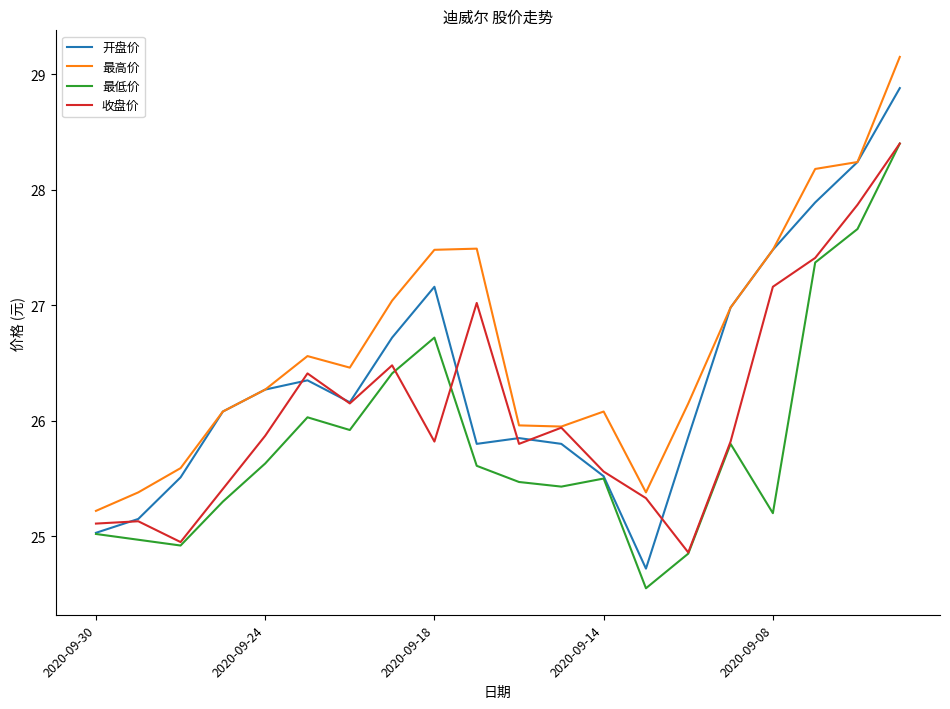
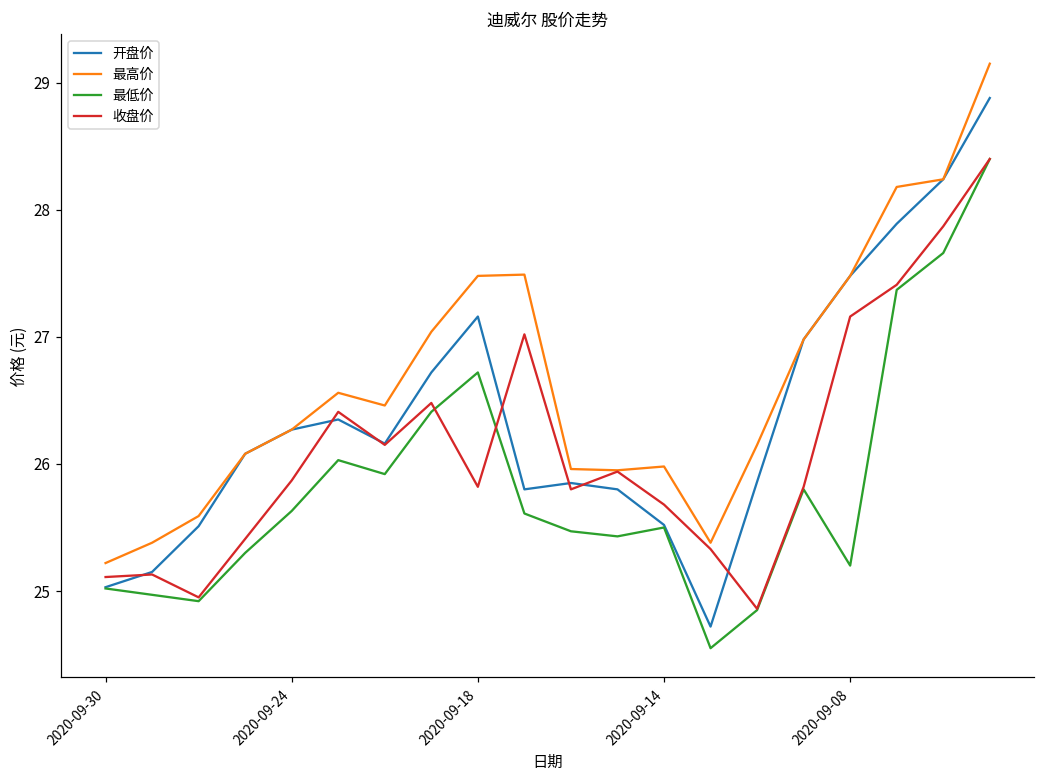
最高价, 2020-09-14: 26.08 -> 25.98
收盘价, 2020-09-14: 25.56 -> 25.68
